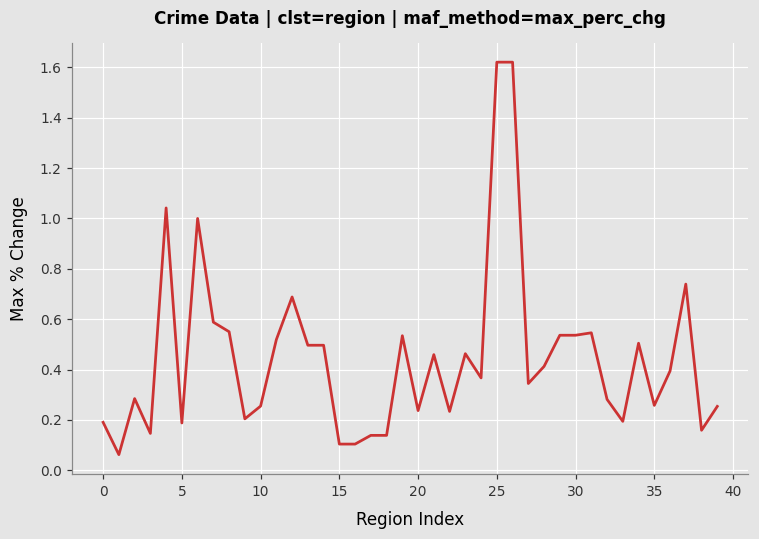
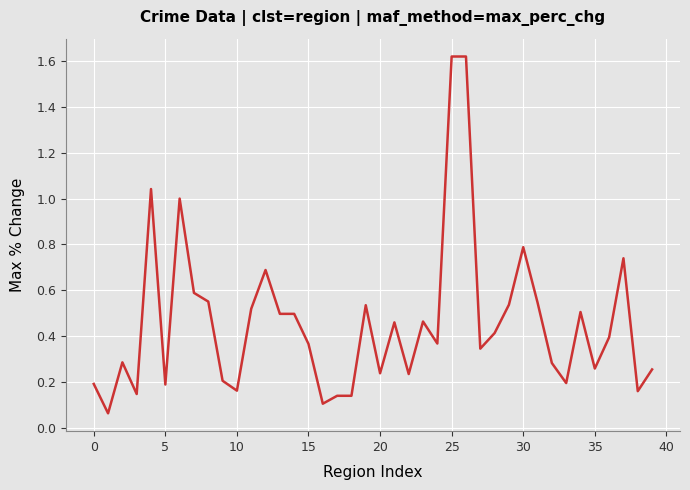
10: 0.25 -> 0.16
15: 0.10 -> 0.37
30: 0.54 -> 0.79
